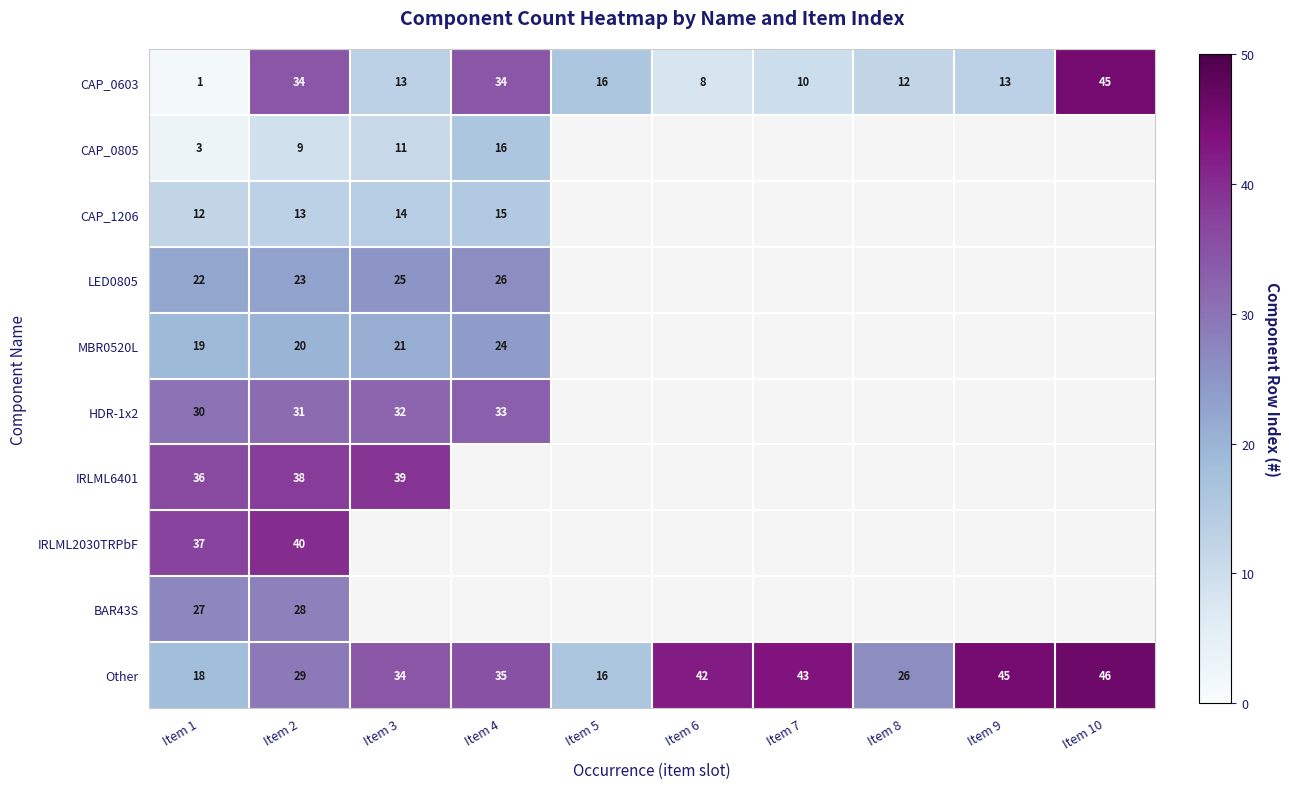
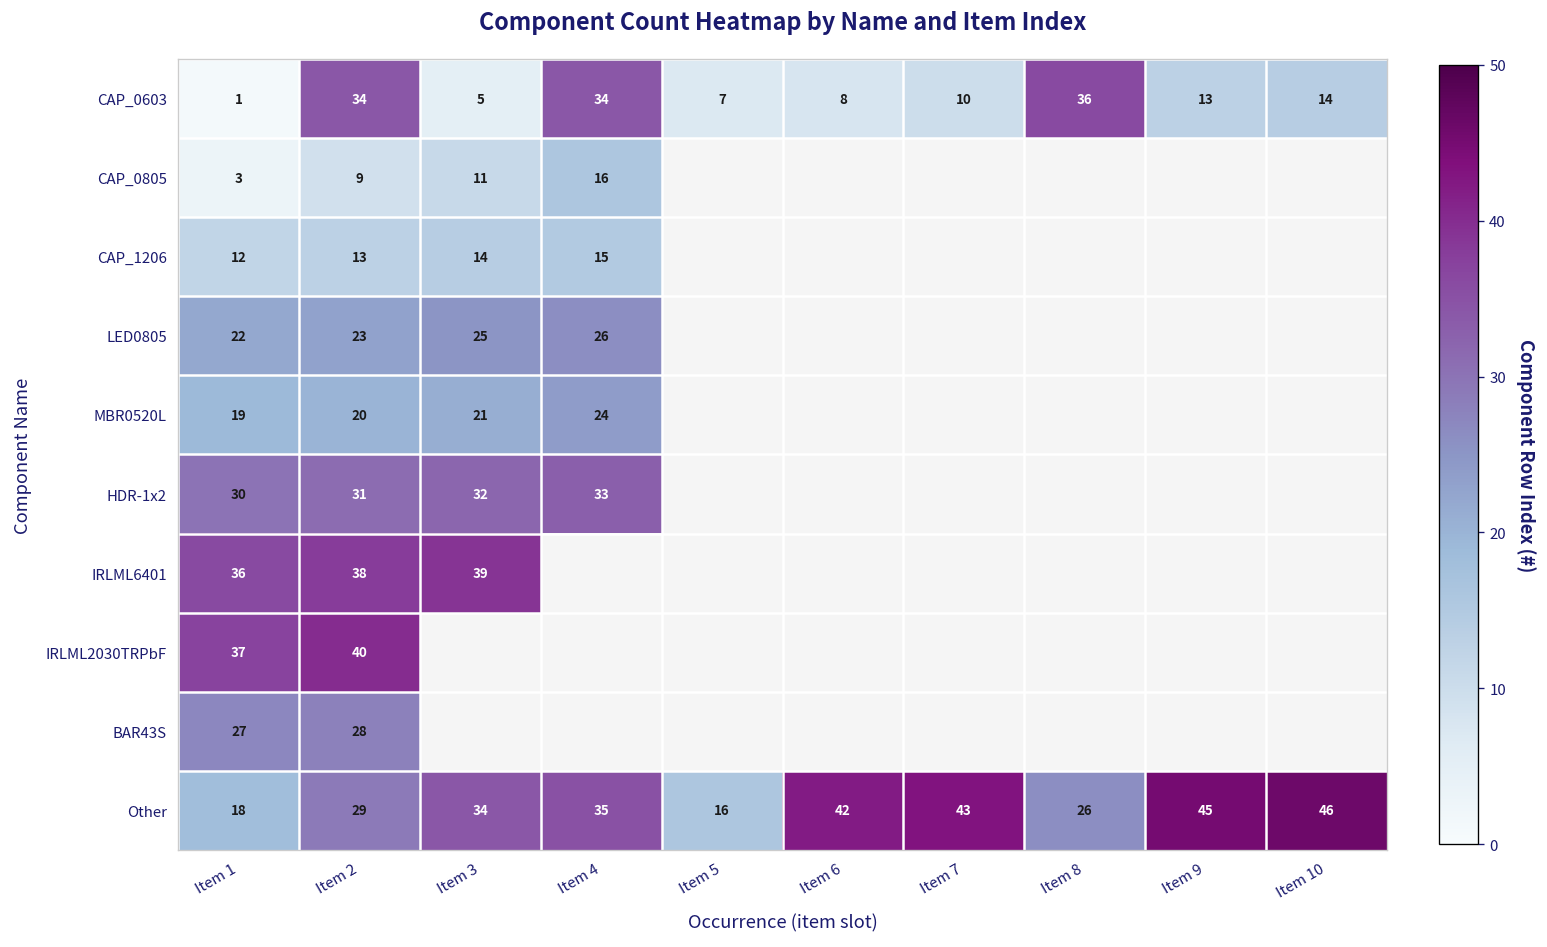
CAP_0603, Item 3: 13 -> 5
CAP_0603, Item 5: 16 -> 7
CAP_0603, Item 8: 12 -> 36
CAP_0603, Item 10: 45 -> 14
